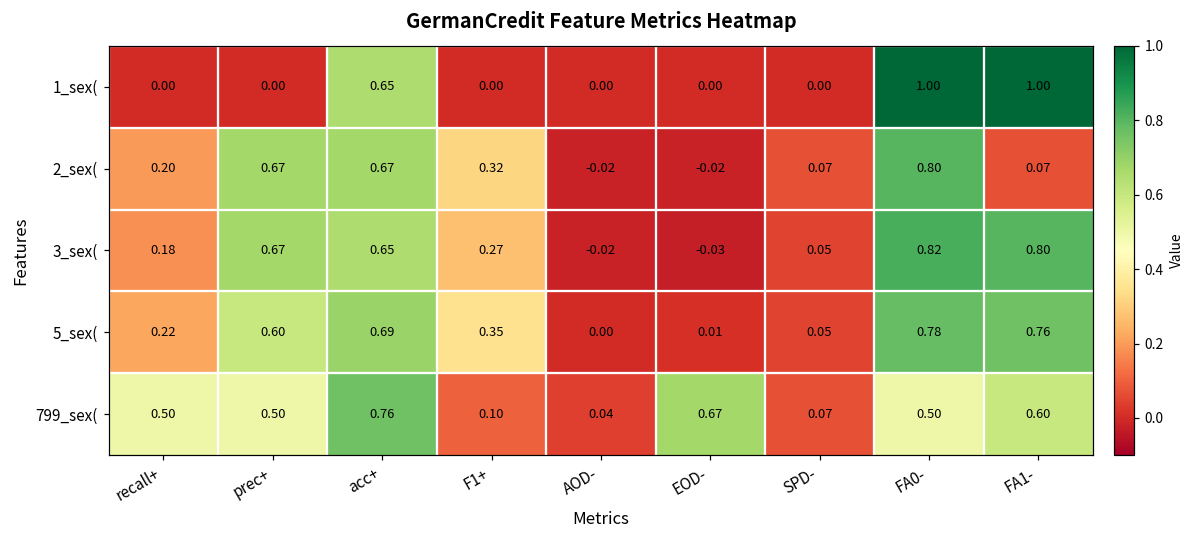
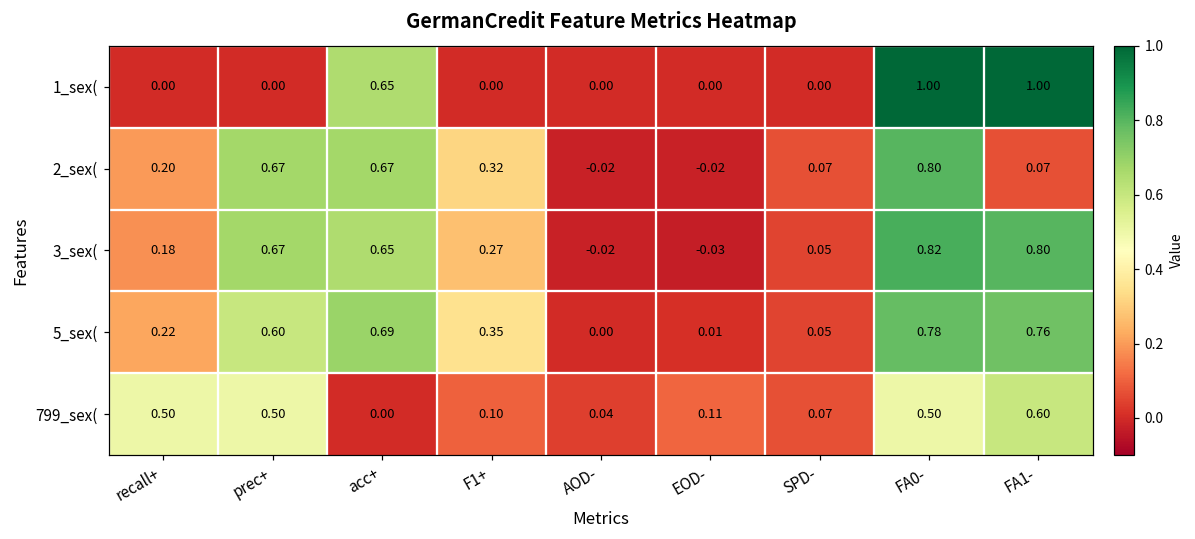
799_sex(, acc+: 0.76 -> 0.00
799_sex(, EOD-: 0.67 -> 0.11
